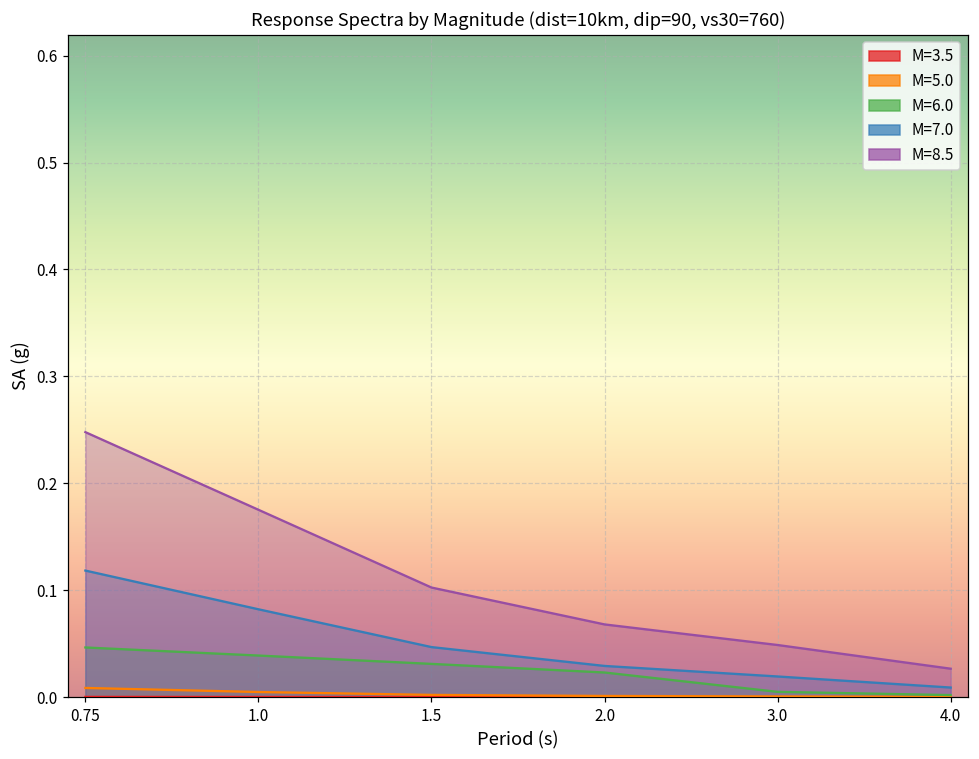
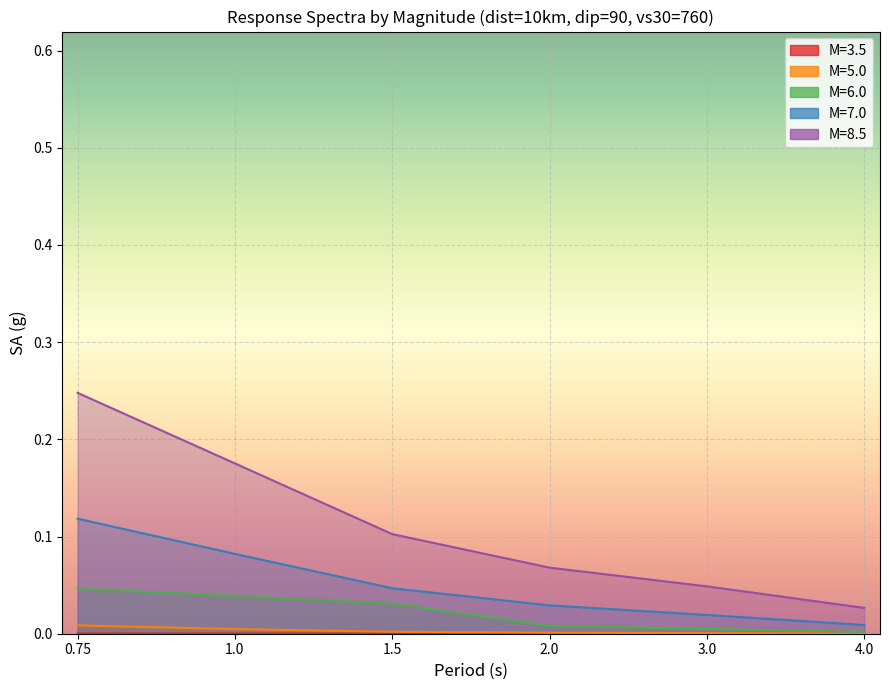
M=6.0, 2.0: 0.02 -> 0.01
